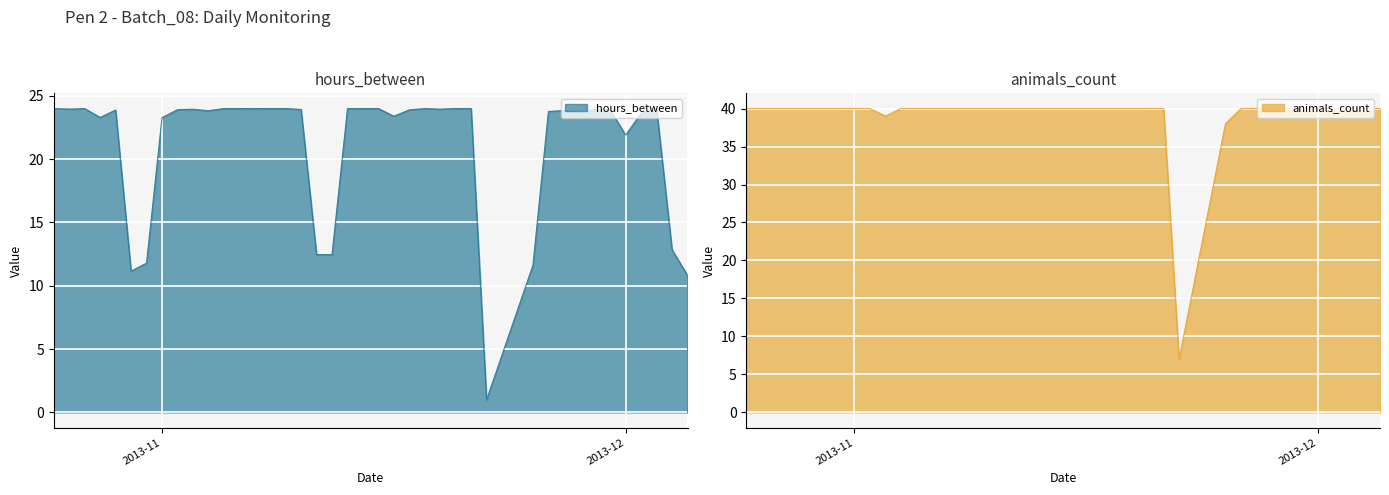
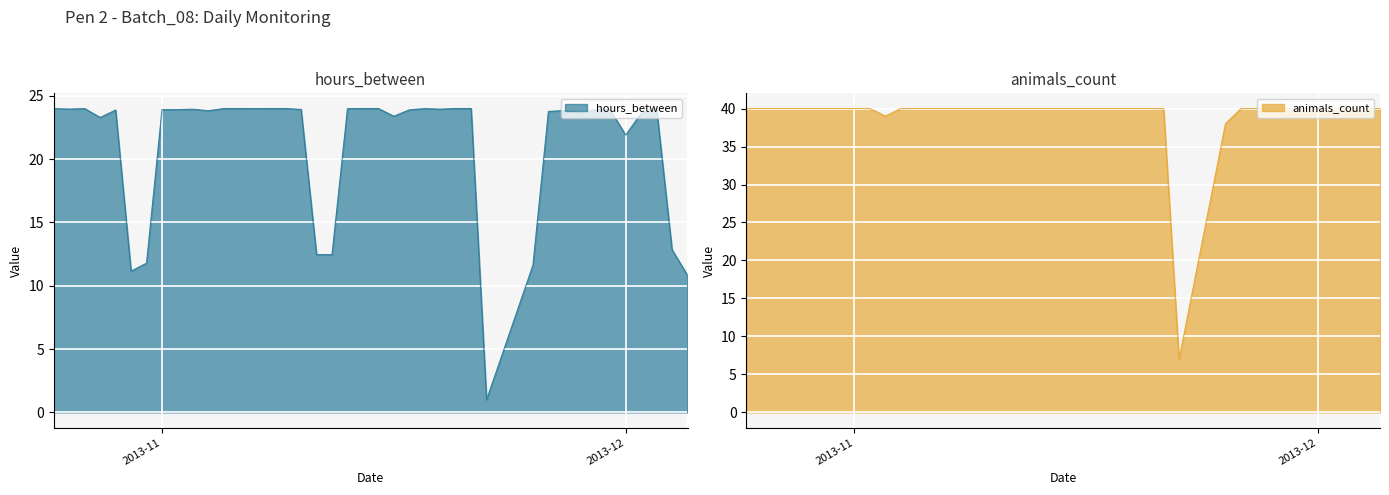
hours_between, 2013-11: 23.3 -> 23.9
